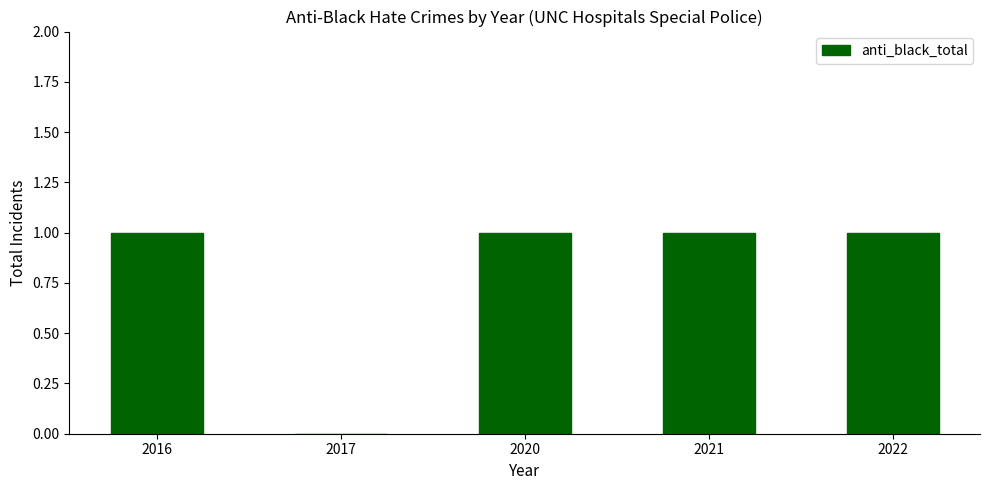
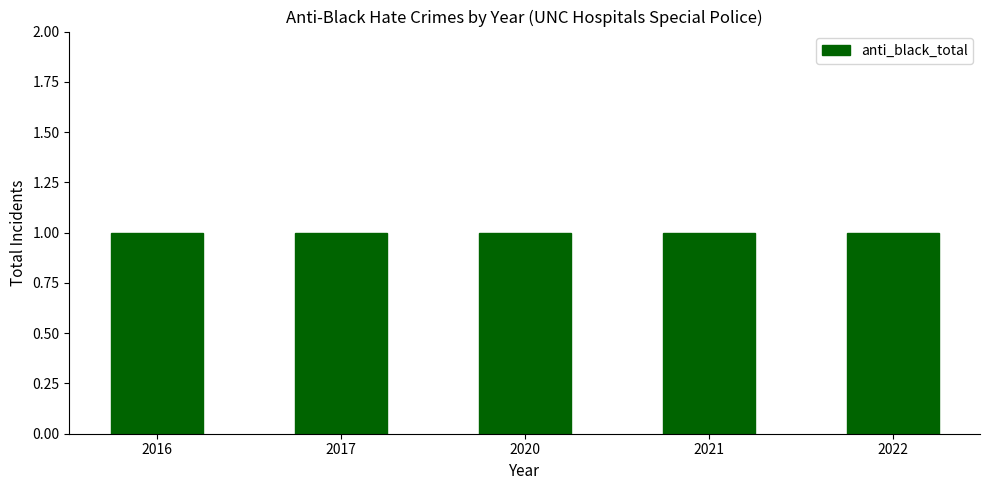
2017: 0 -> 1
